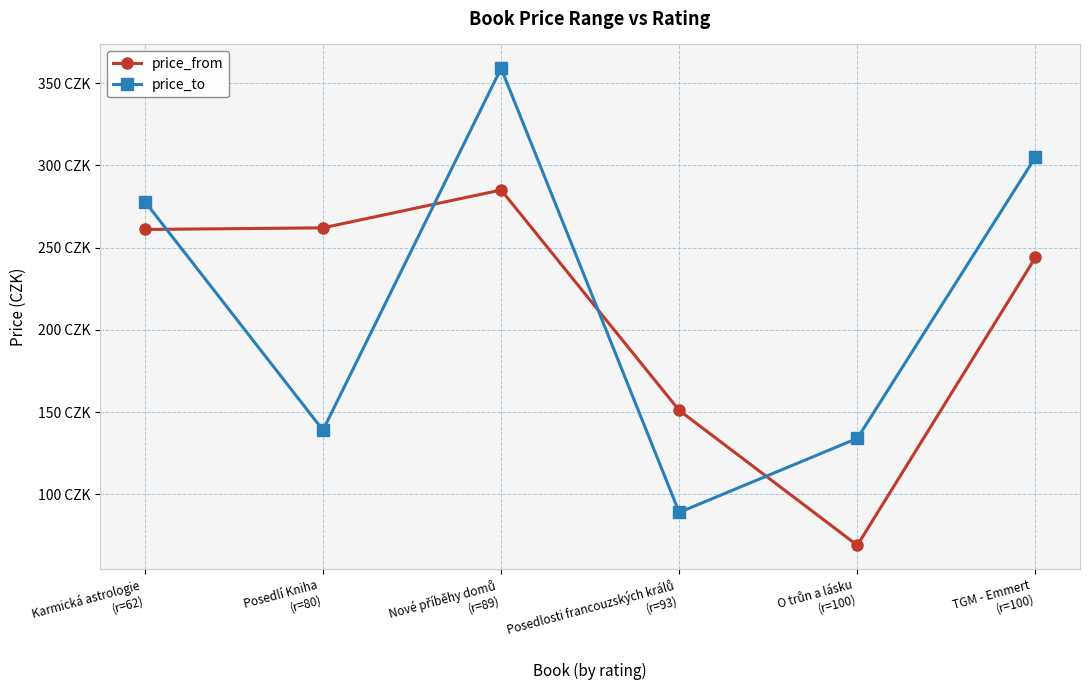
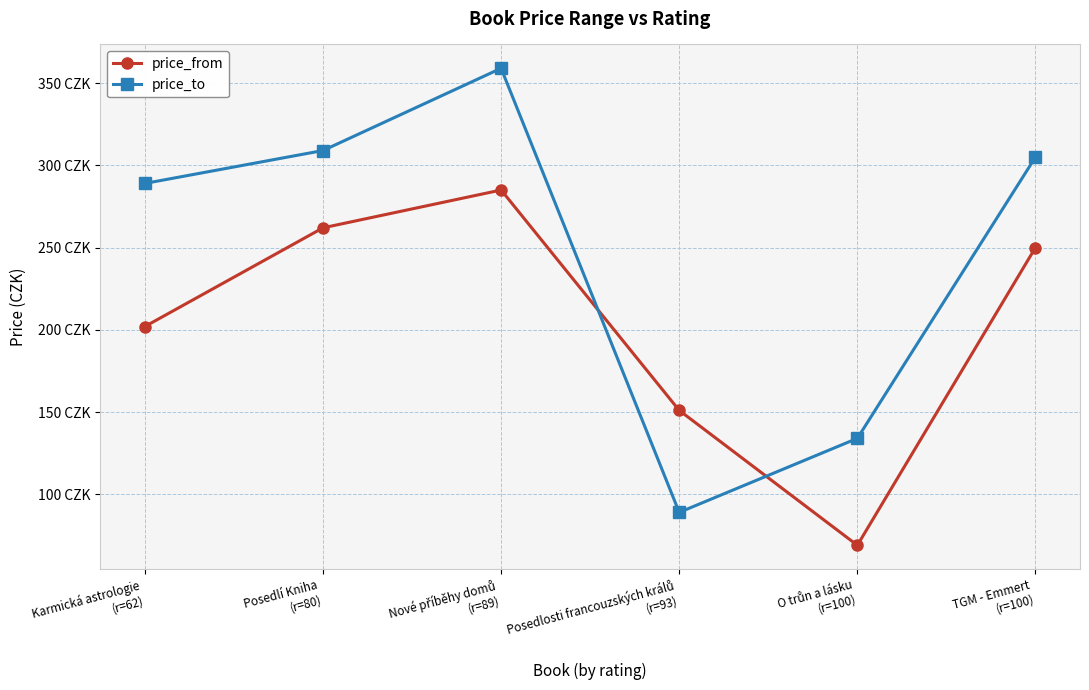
price_from, Karmická astrologie (r=62): 261 CZK -> 202 CZK
price_to, Karmická astrologie (r=62): 278 CZK -> 289 CZK
price_to, Posedlí Kniha (r=80): 139 CZK -> 309 CZK
price_from, TGM - Emmert (r=100): 244 CZK -> 250 CZK
